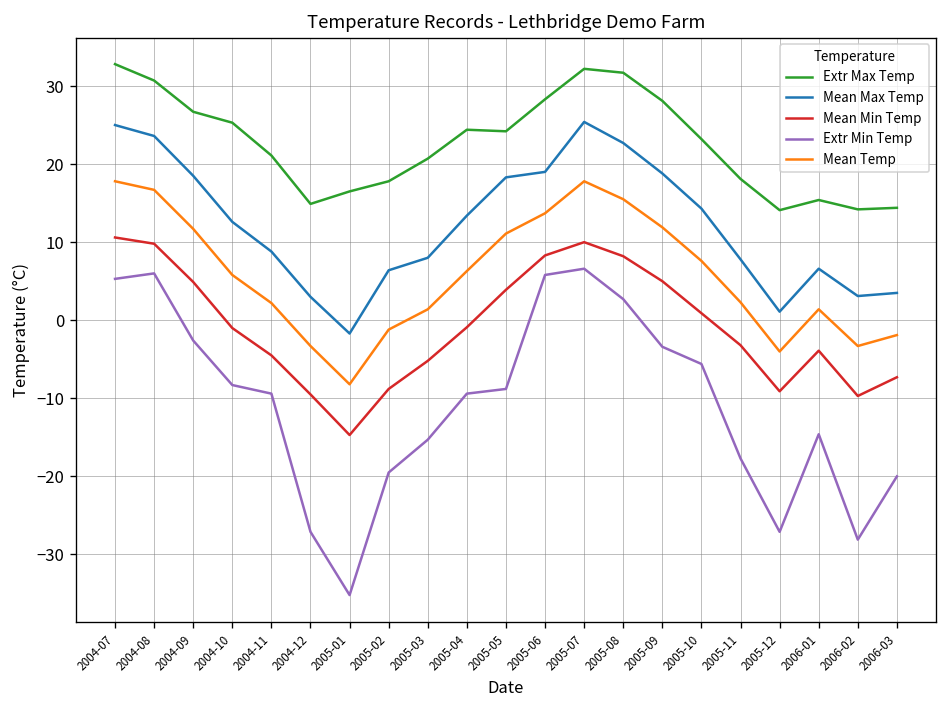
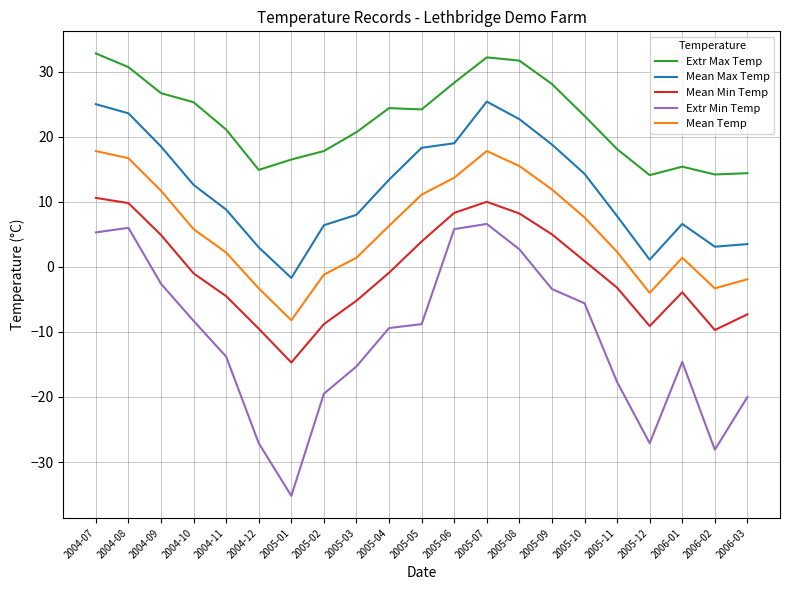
Extr Min Temp, 2004-11: -9 -> -14
